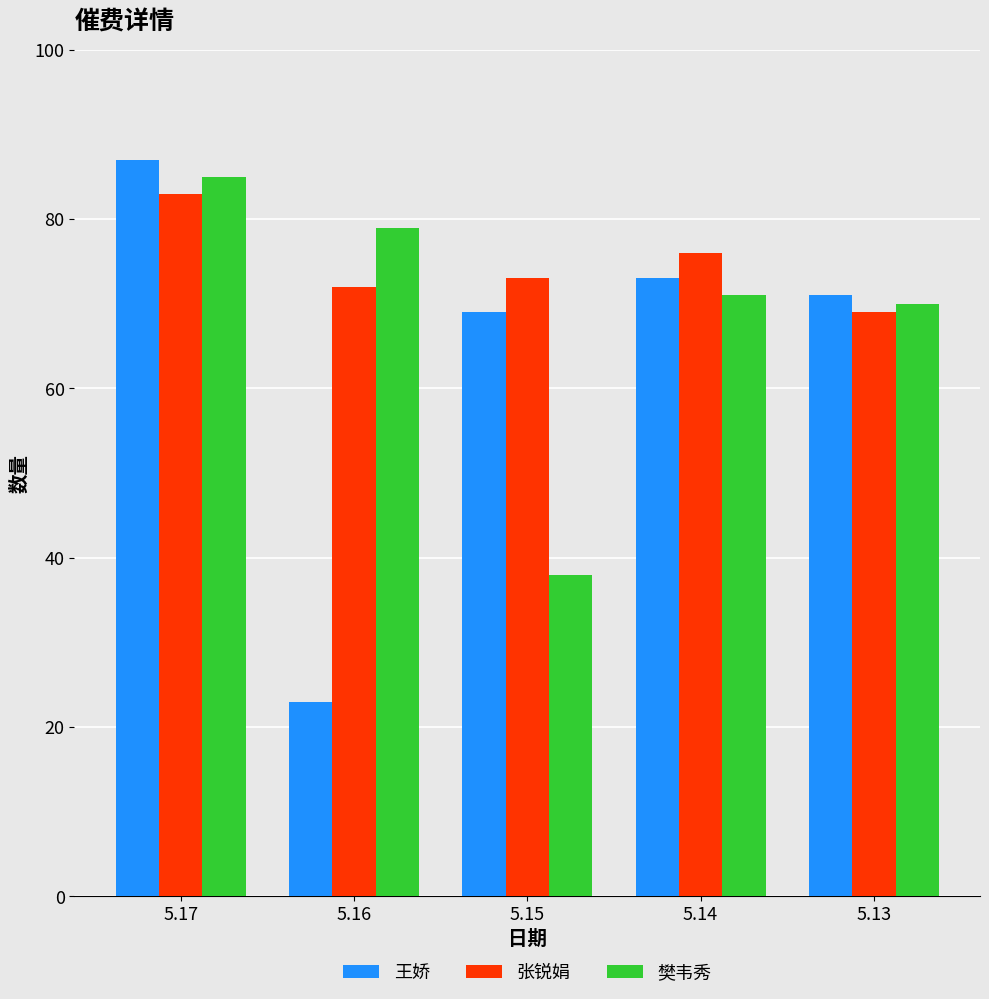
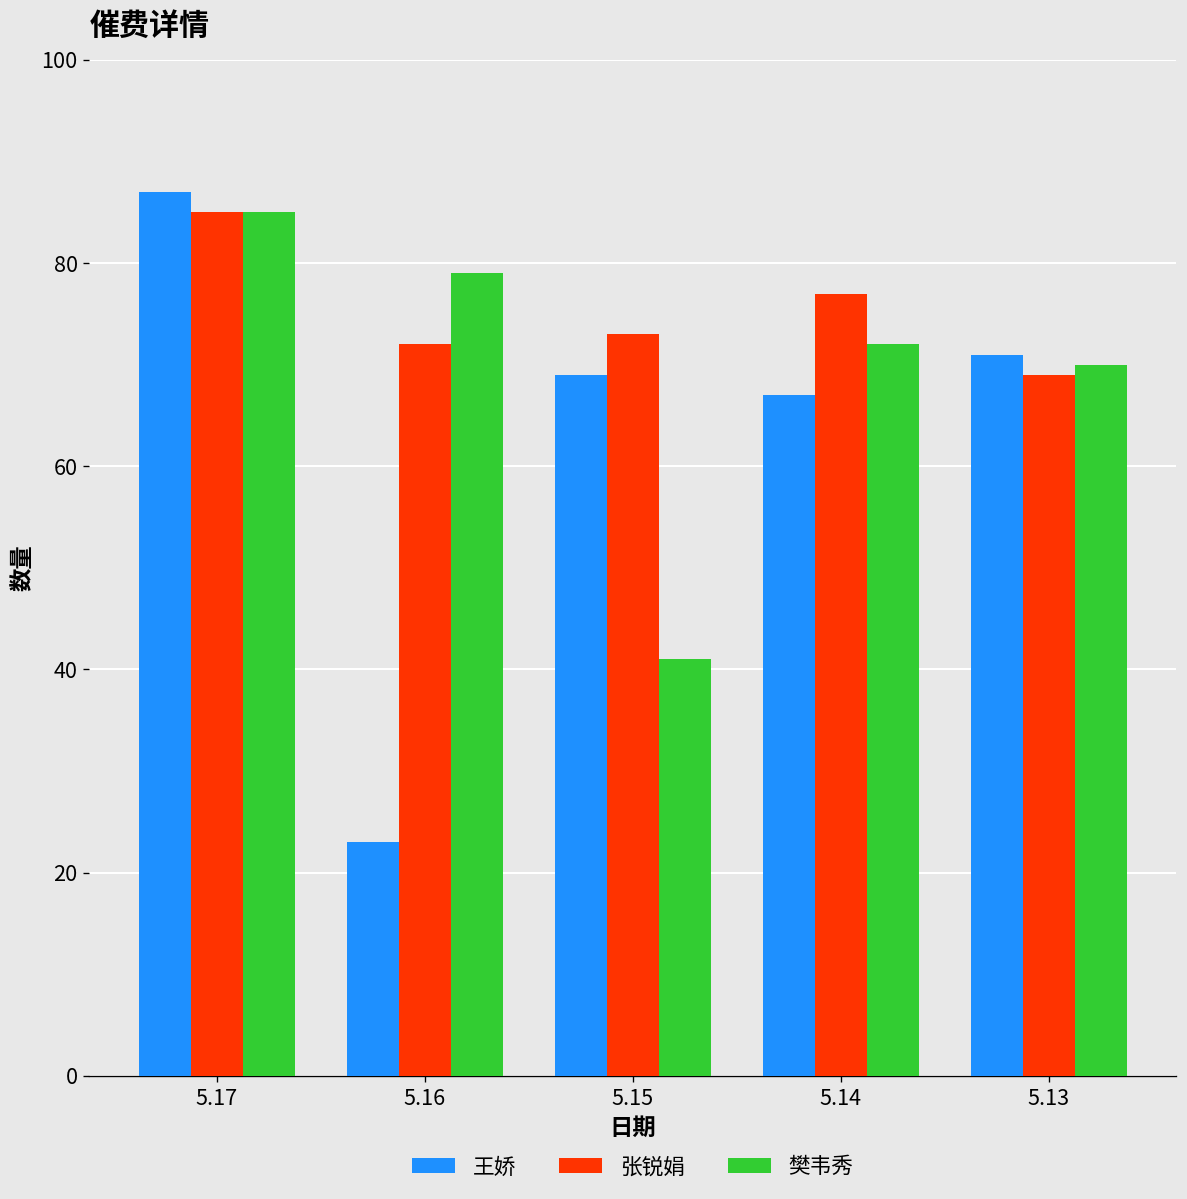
张锐娟, 5.17: 83 -> 85
樊韦秀, 5.15: 38 -> 41
王娇, 5.14: 73 -> 67
张锐娟, 5.14: 76 -> 77
樊韦秀, 5.14: 71 -> 72
